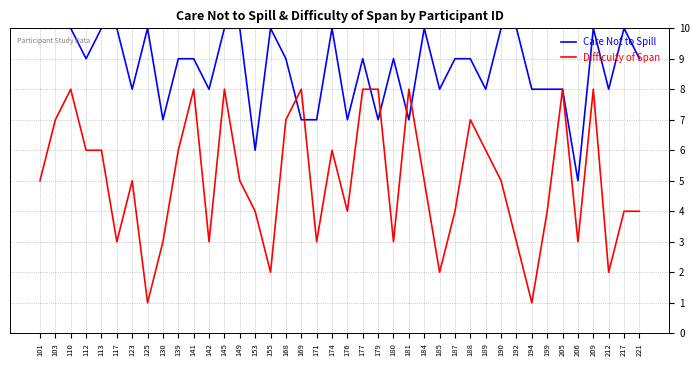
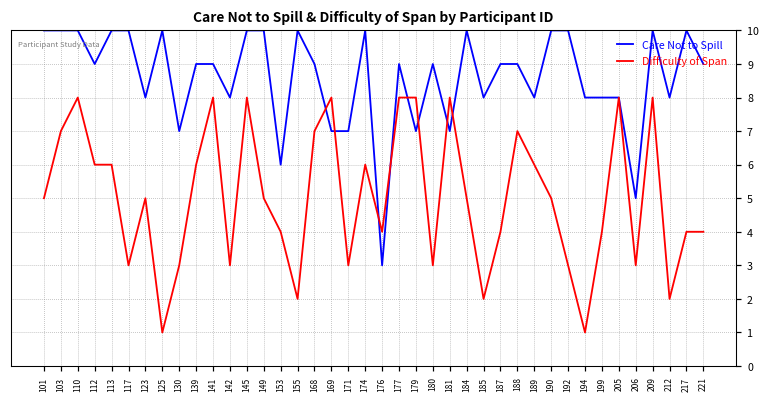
Care Not to Spill, 176: 7 -> 3
